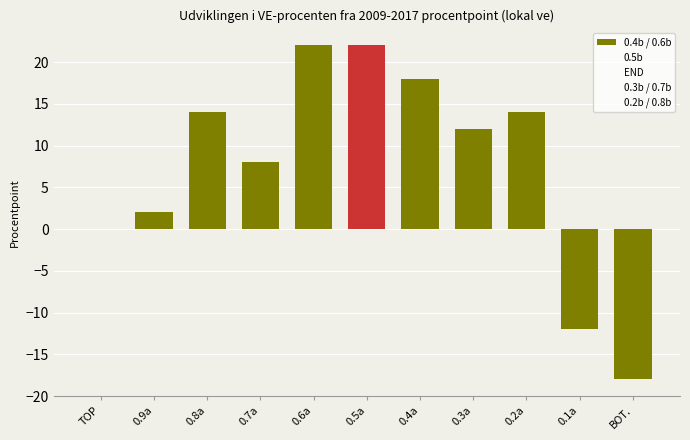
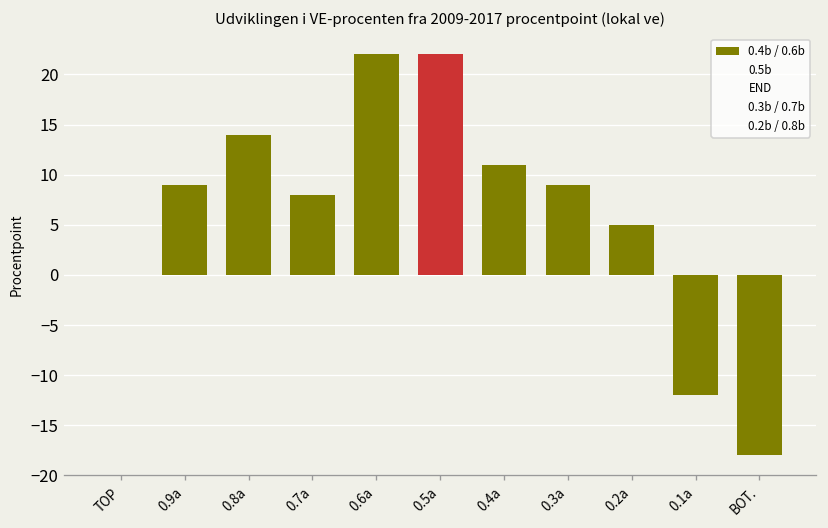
0.4b / 0.6b, 0.9a: 2 -> 9
0.4b / 0.6b, 0.4a: 18 -> 11
0.4b / 0.6b, 0.3a: 12 -> 9
0.4b / 0.6b, 0.2a: 14 -> 5
